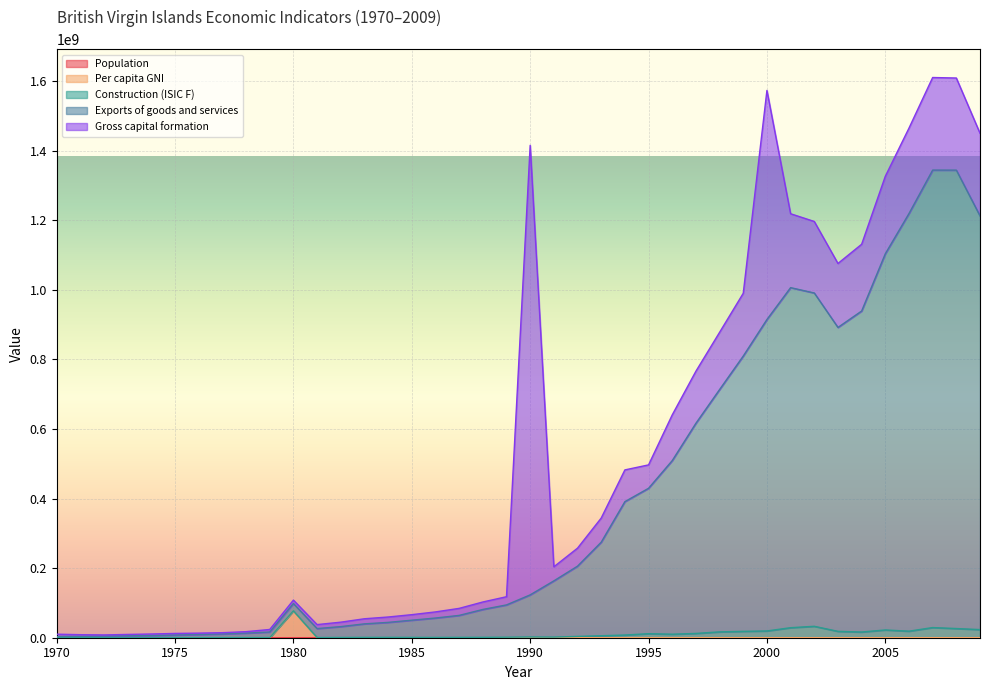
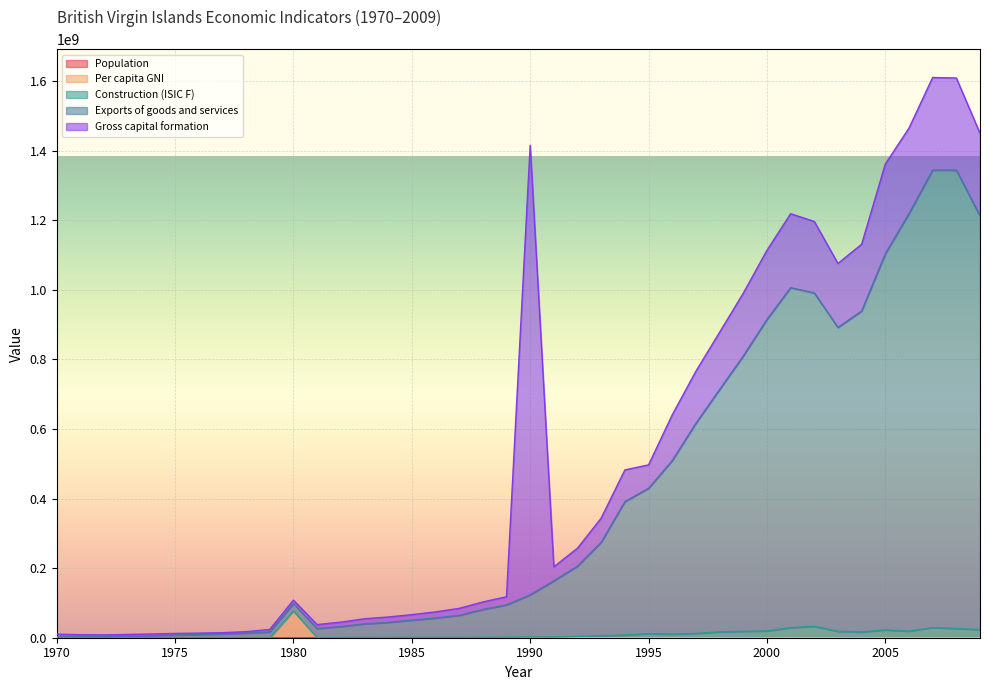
Gross capital formation, 2000: 660000000 -> 200000000
Gross capital formation, 2005: 220000000 -> 260000000
